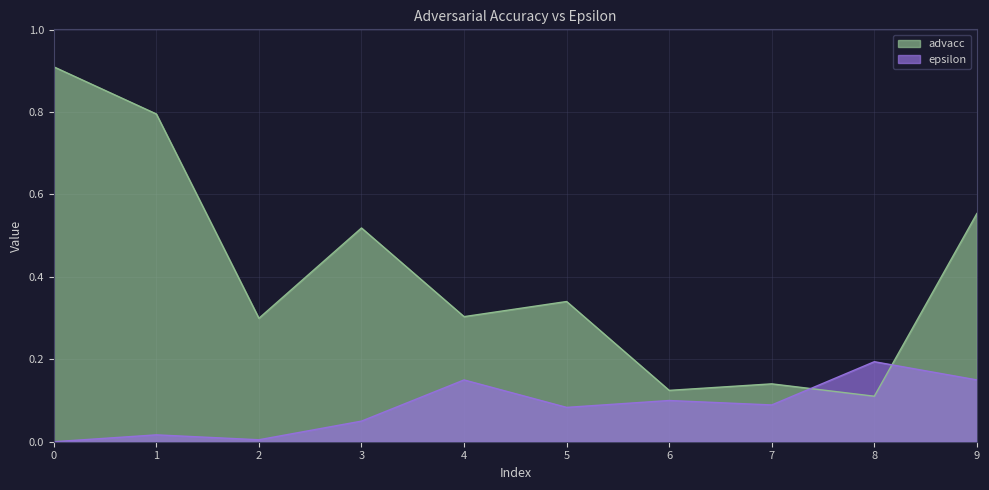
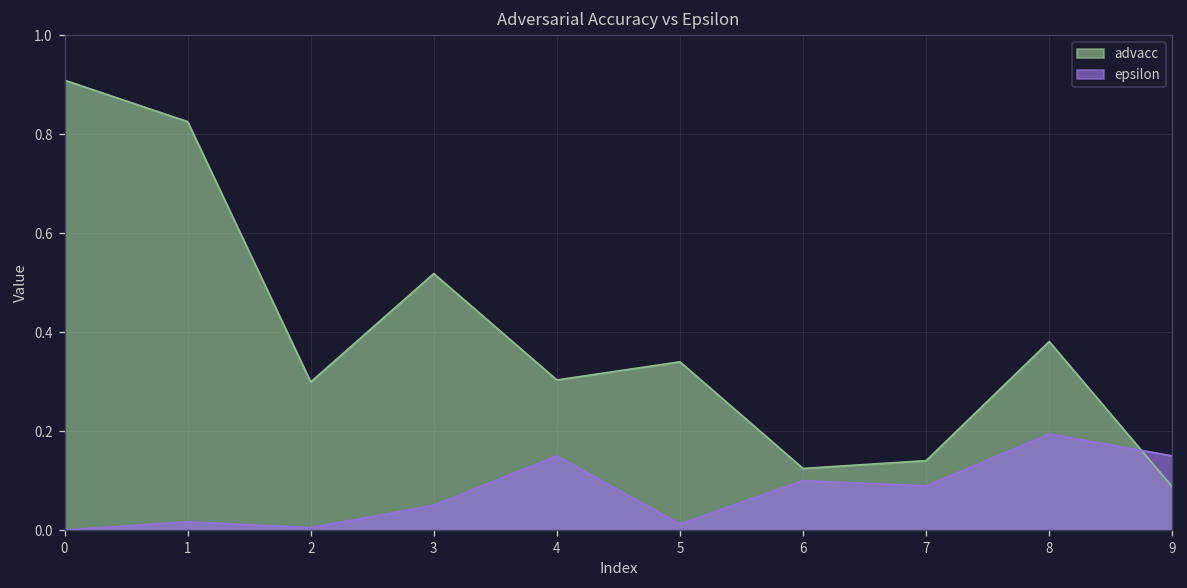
advacc, 1: 0.80 -> 0.83
epsilon, 5: 0.08 -> 0.01
advacc, 8: 0.11 -> 0.38
advacc, 9: 0.55 -> 0.09
